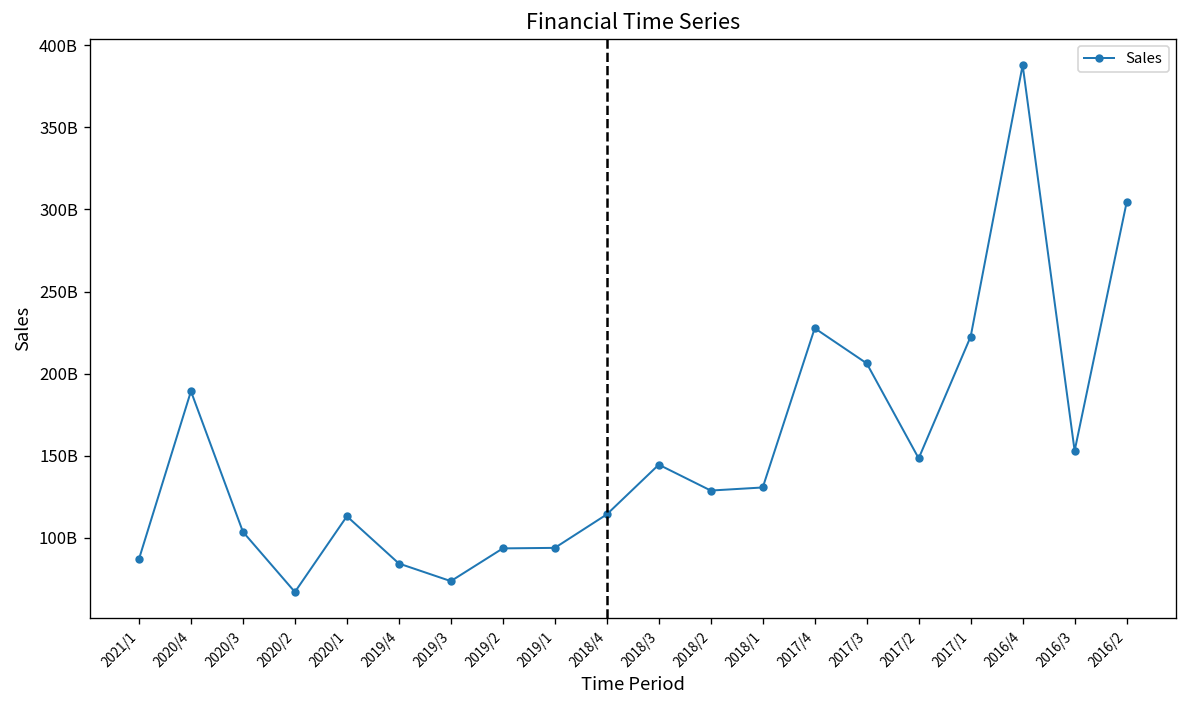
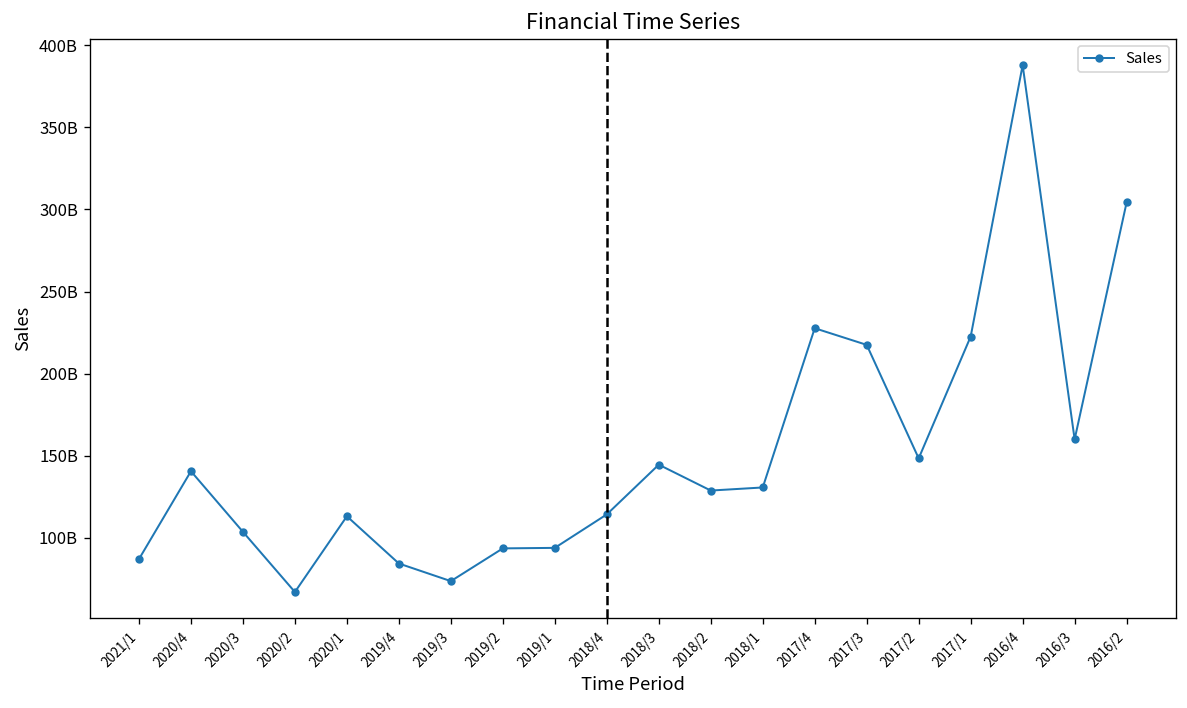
2020/4: 189000000000 -> 141000000000
2017/3: 206000000000 -> 217000000000
2016/3: 153000000000 -> 160000000000
